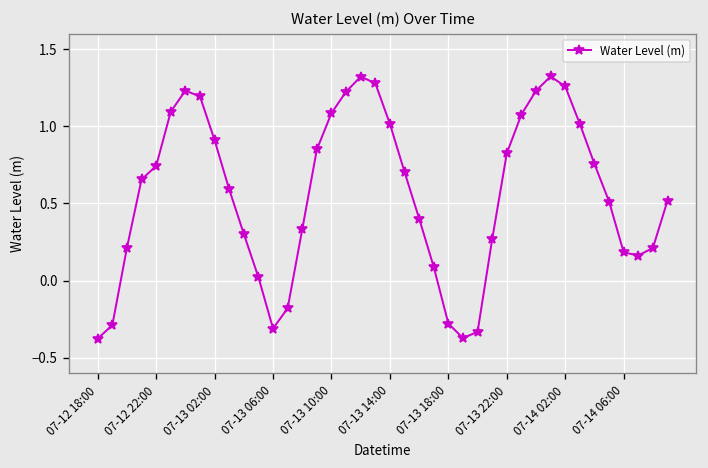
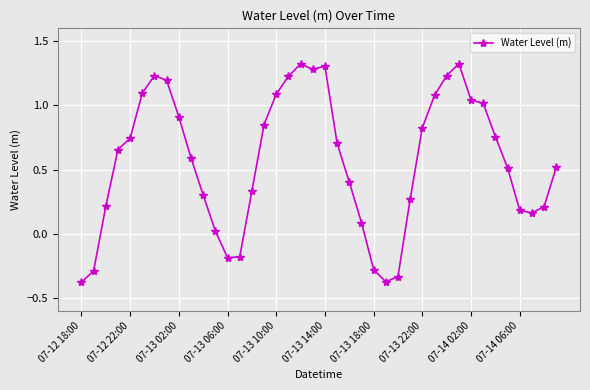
07-13 06:00: -0.31 -> -0.19
07-13 14:00: 1.02 -> 1.31
07-14 02:00: 1.26 -> 1.04
